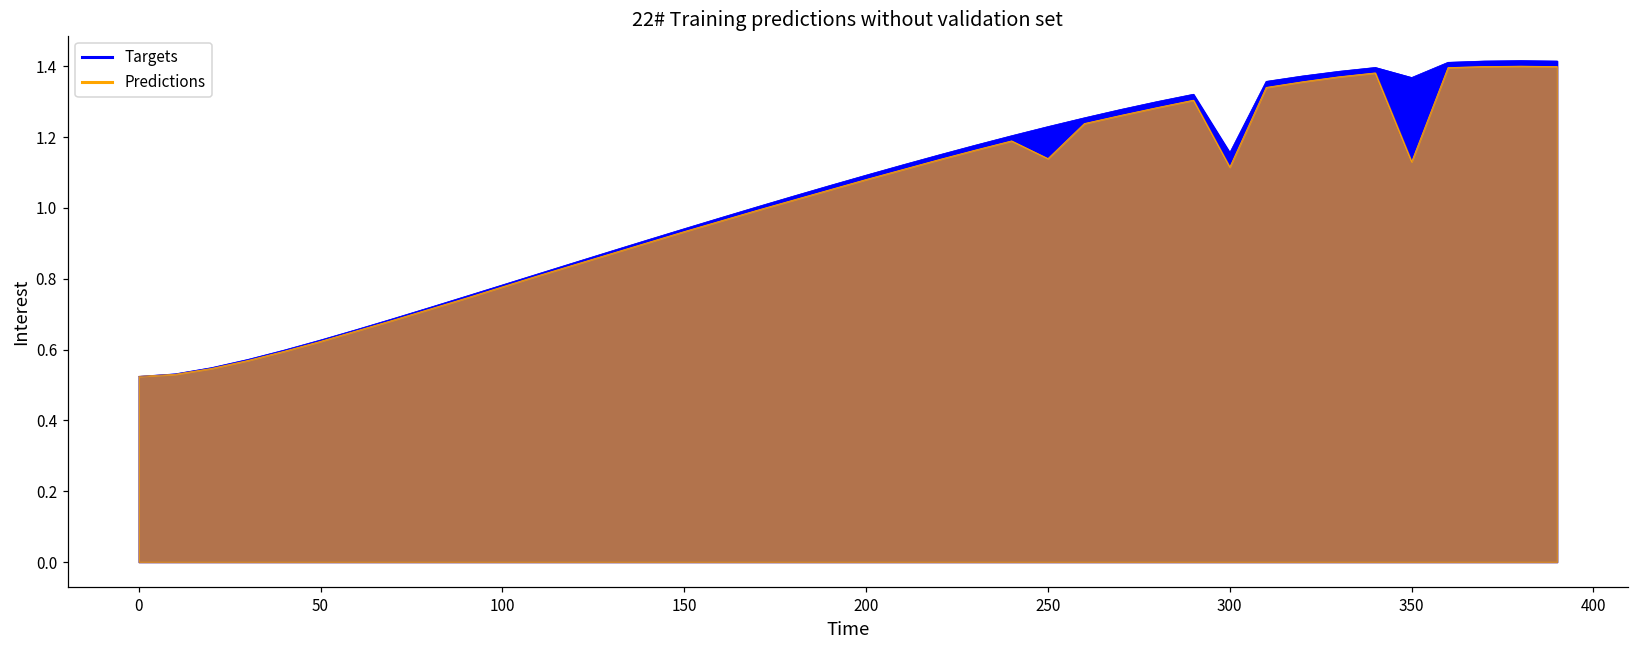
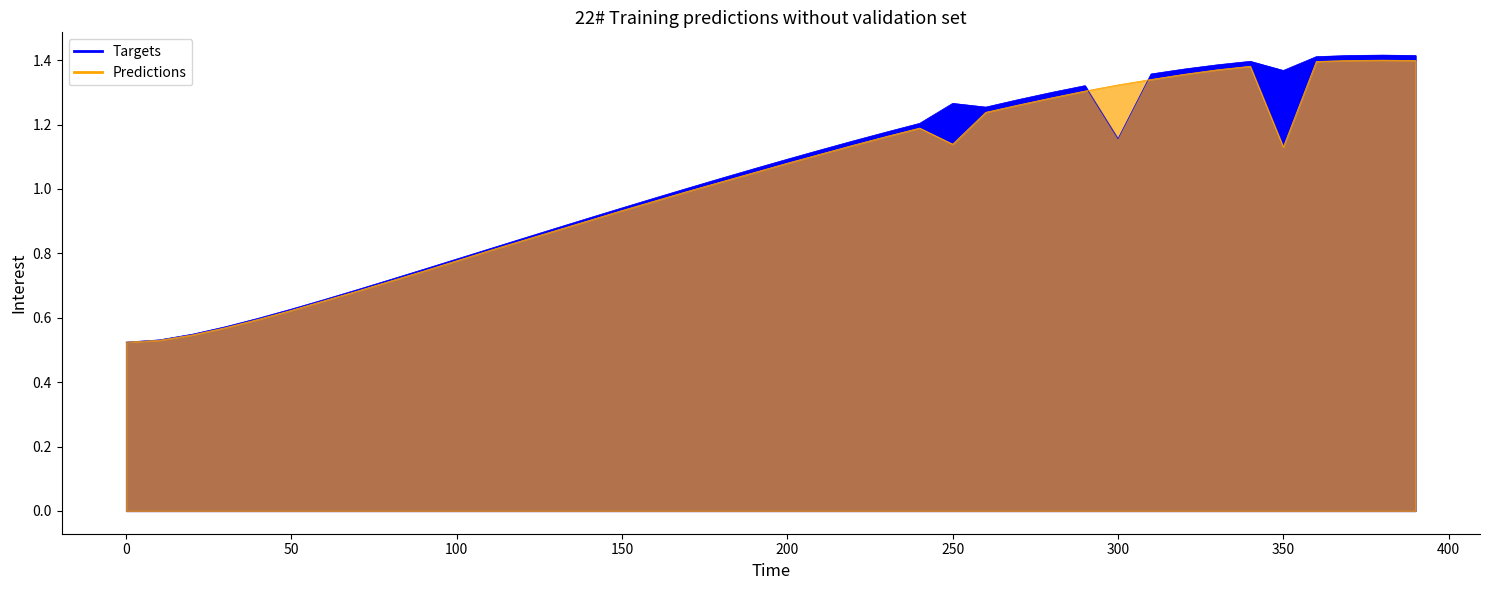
Targets, 250: 1.23 -> 1.27
Predictions, 300: 1.12 -> 1.32
